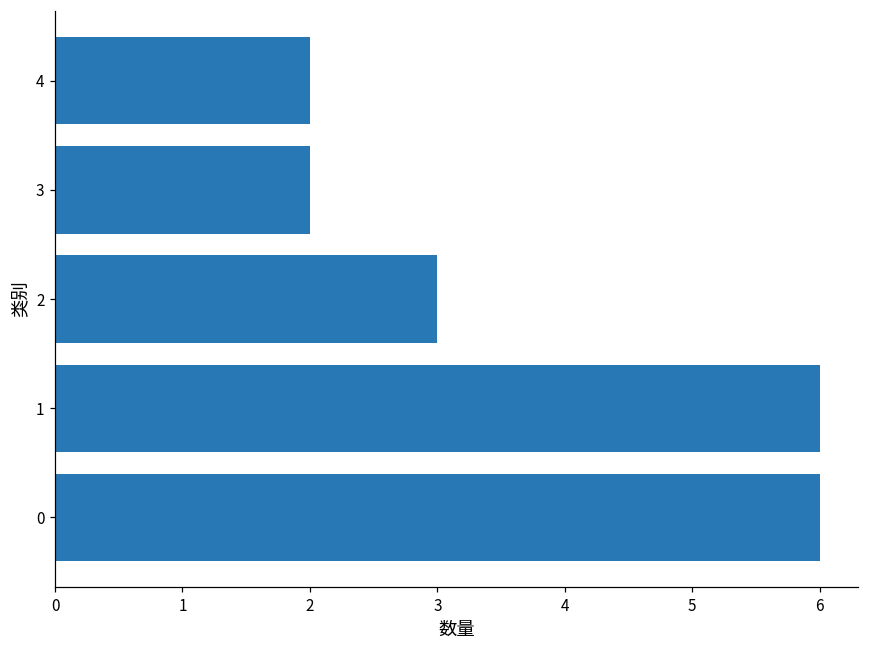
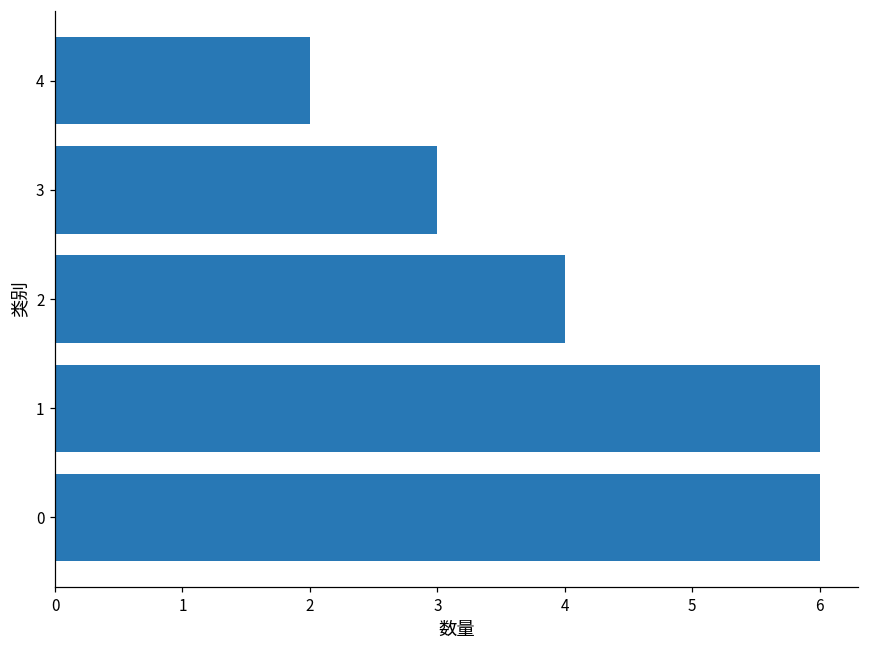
3: 2 -> 3
2: 3 -> 4
